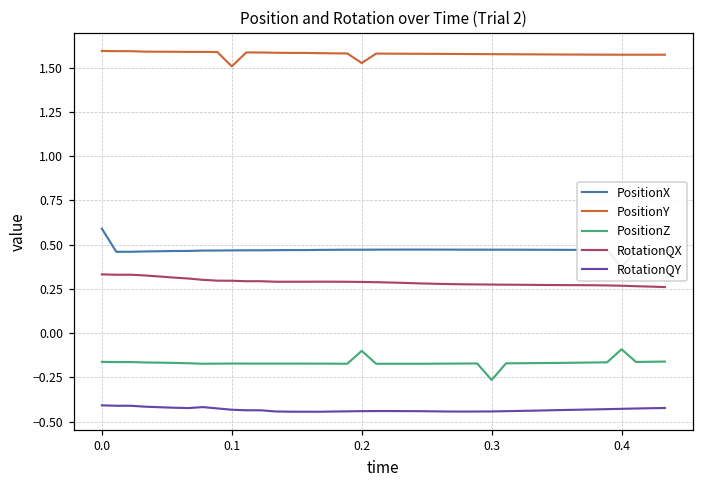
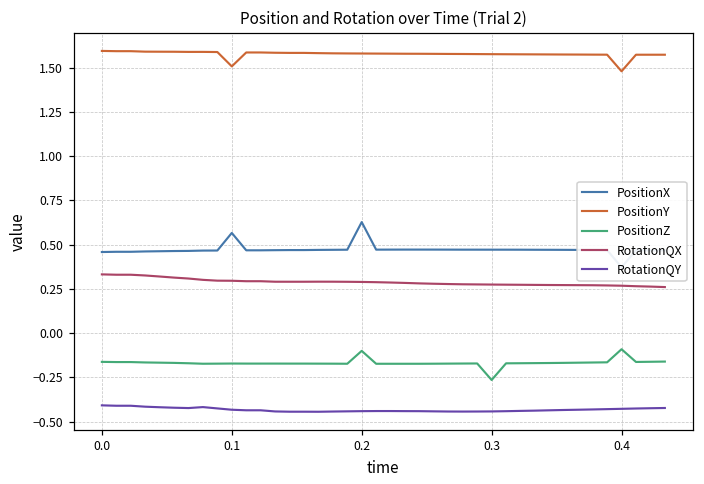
PositionX, 0.0: 0.59 -> 0.46
PositionX, 0.1: 0.47 -> 0.57
PositionX, 0.2: 0.47 -> 0.63
PositionY, 0.2: 1.53 -> 1.58
PositionY, 0.4: 1.57 -> 1.48
